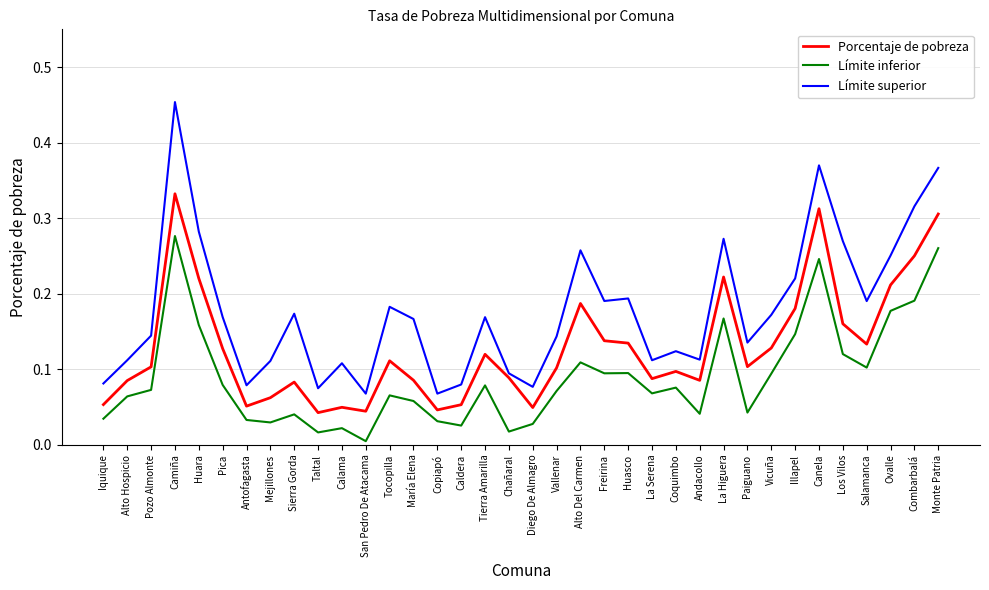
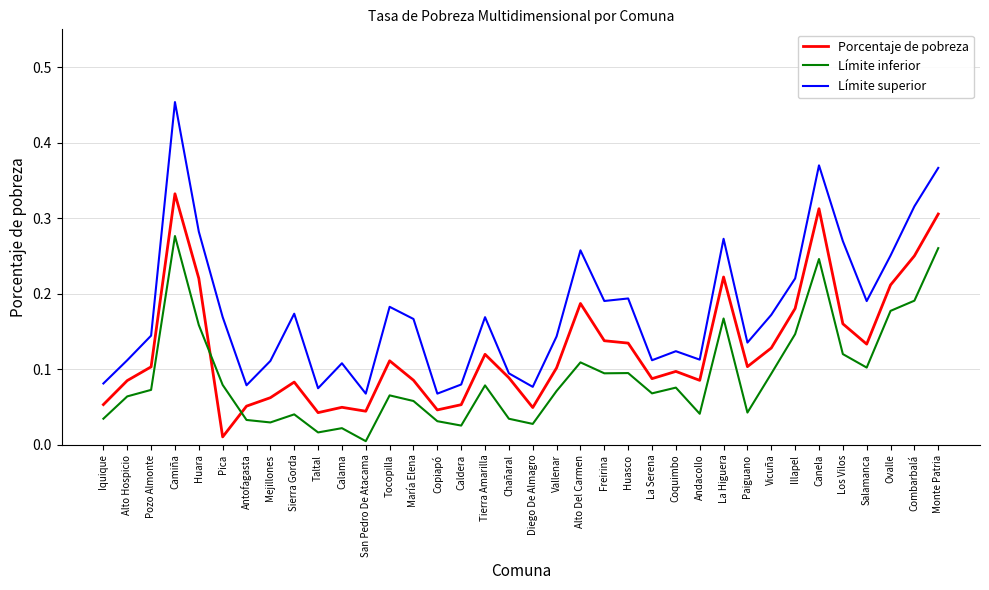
Porcentaje de pobreza, Pica: 0.13 -> 0.01
Límite inferior, Chañaral: 0.02 -> 0.03
